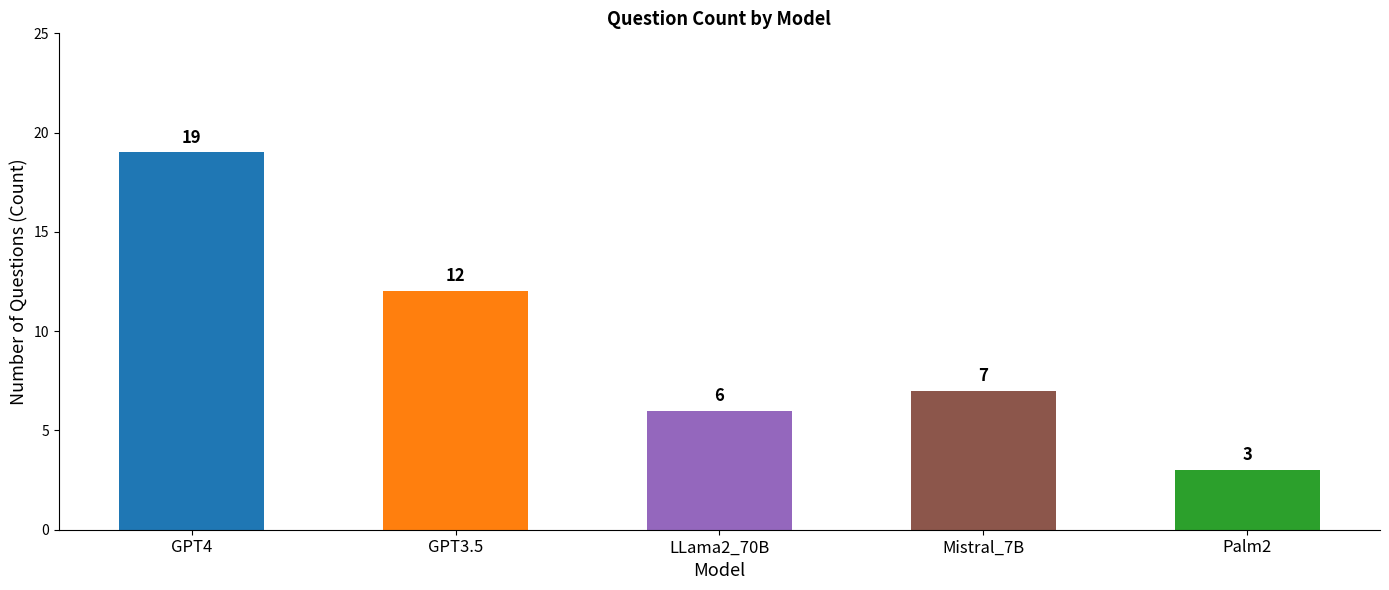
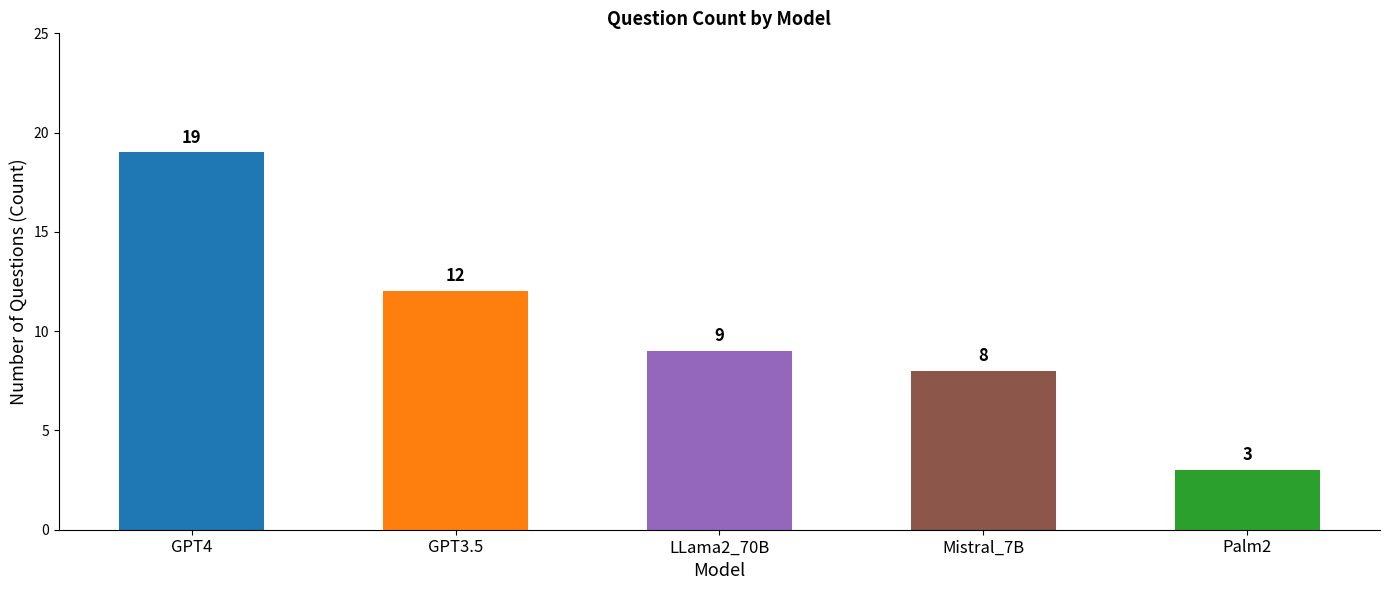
LLama2_70B: 6 -> 9
Mistral_7B: 7 -> 8
